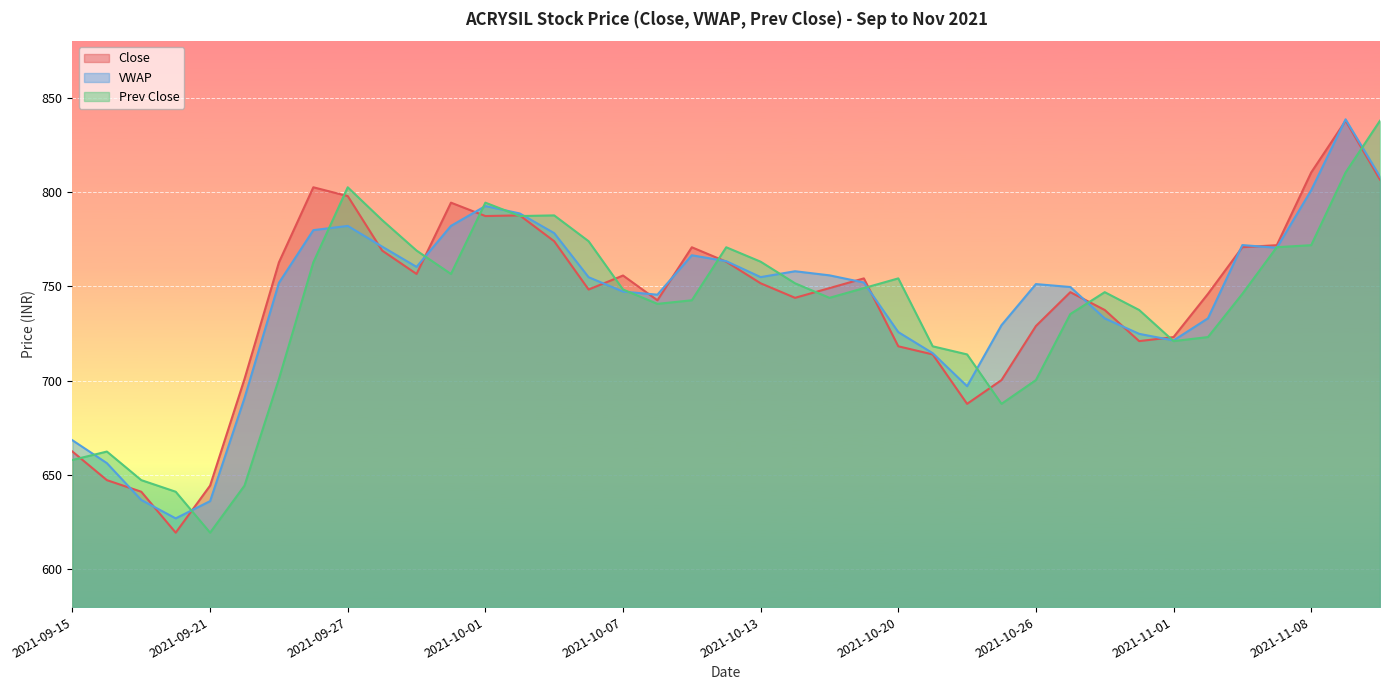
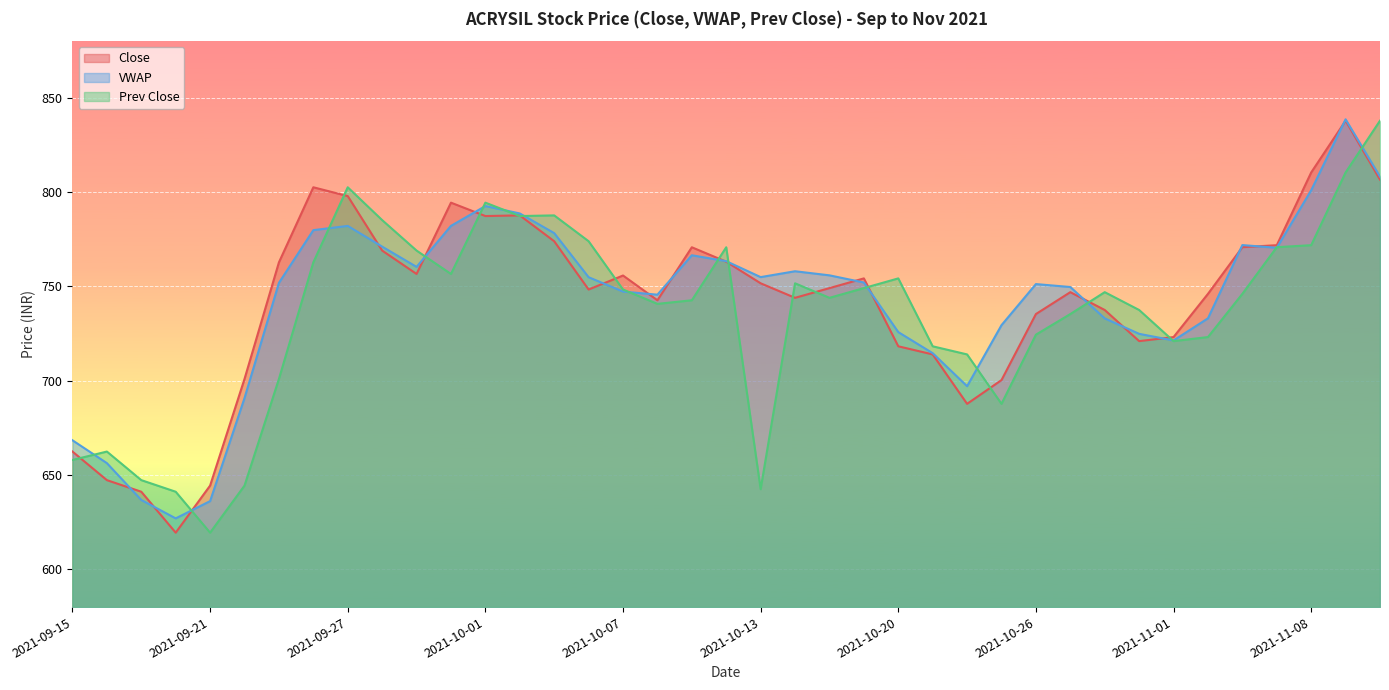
Prev Close, 2021-10-13: 763 -> 643
Close, 2021-10-26: 729 -> 735
Prev Close, 2021-10-26: 700 -> 724
